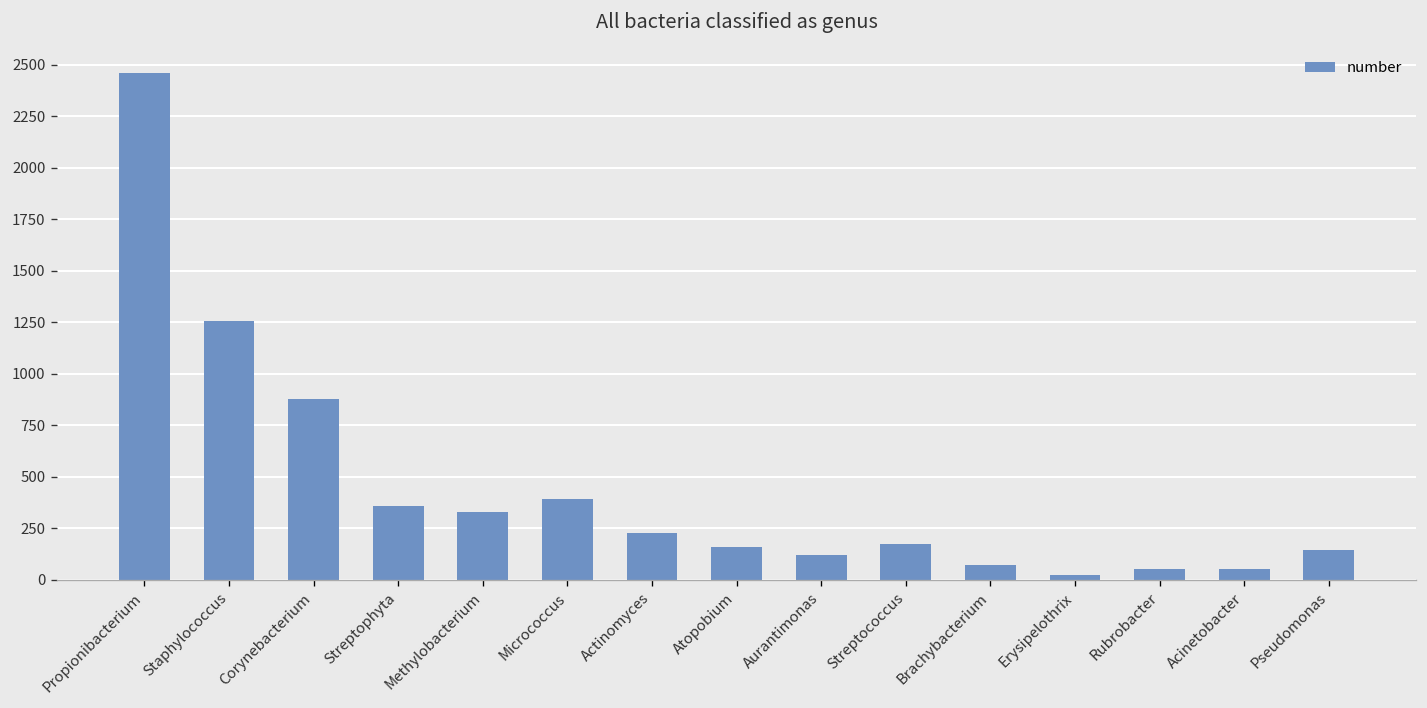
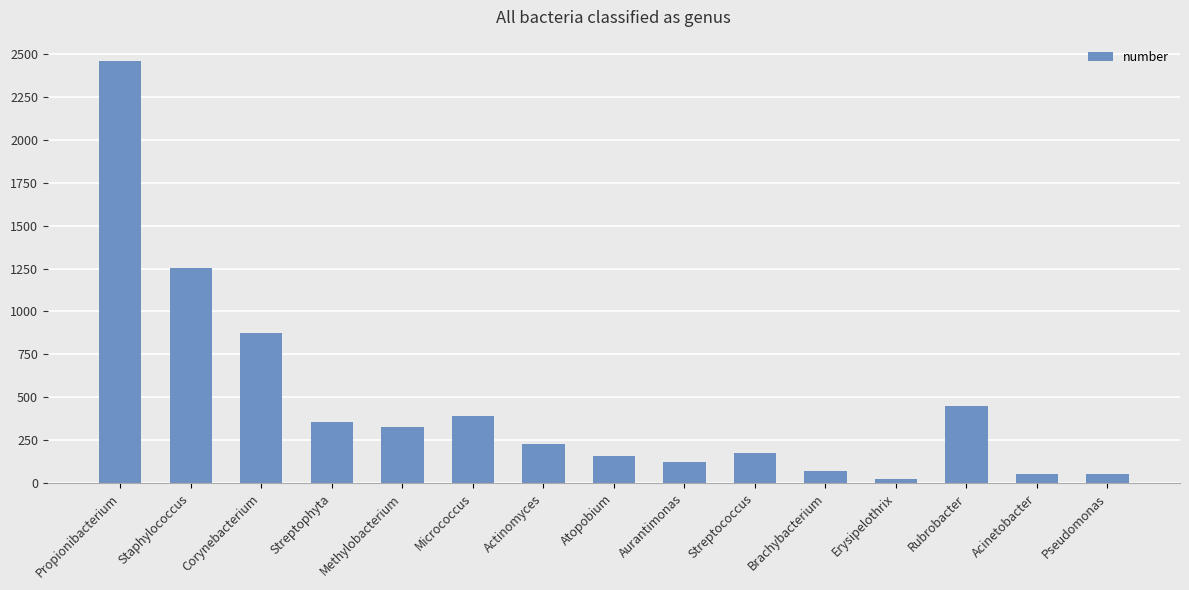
Rubrobacter: 50 -> 450
Pseudomonas: 140 -> 50
